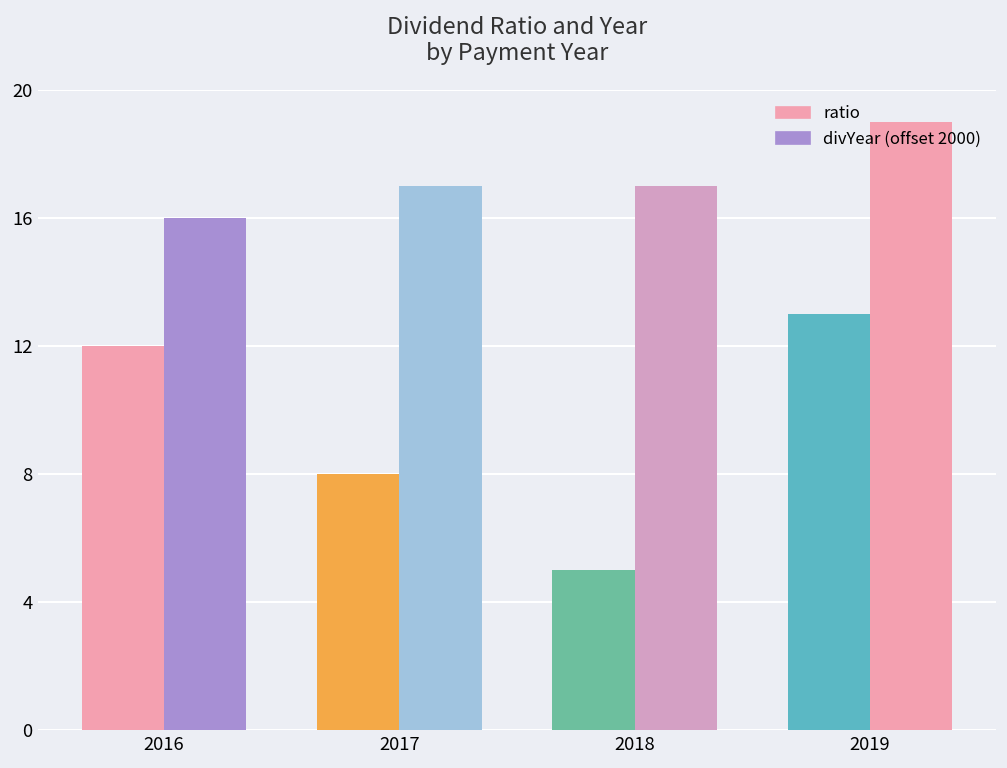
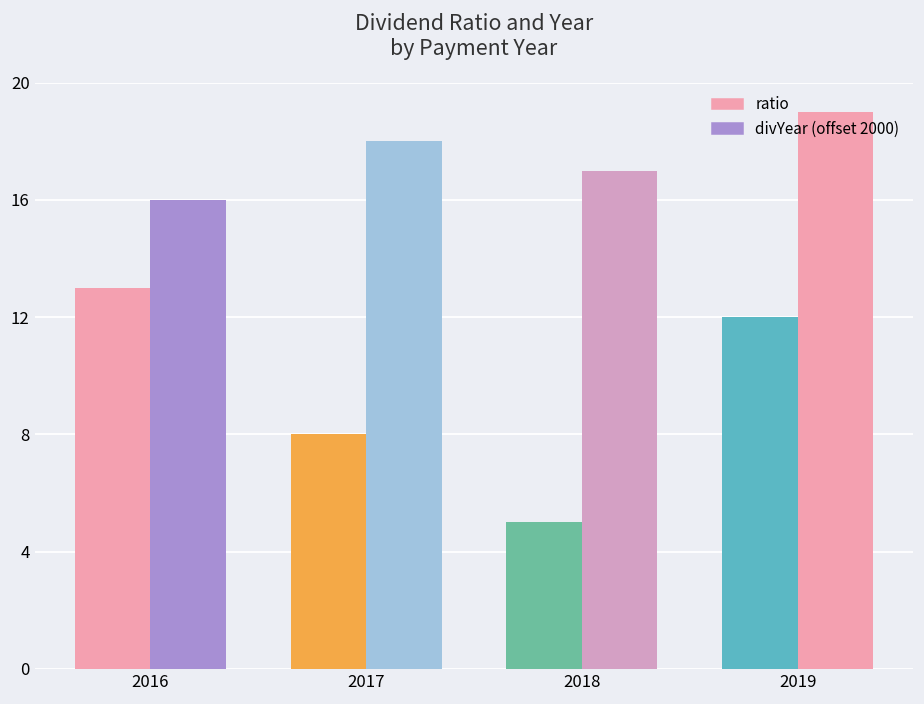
ratio, 2016: 12 -> 13
divYear (offset 2000), 2017: 17.0 -> 18.0
ratio, 2019: 13 -> 12
